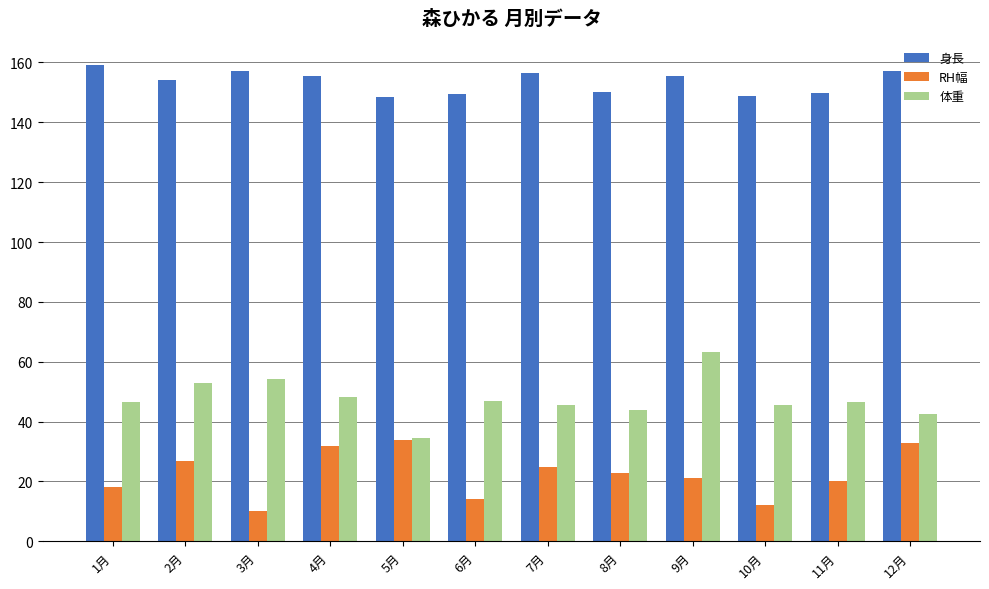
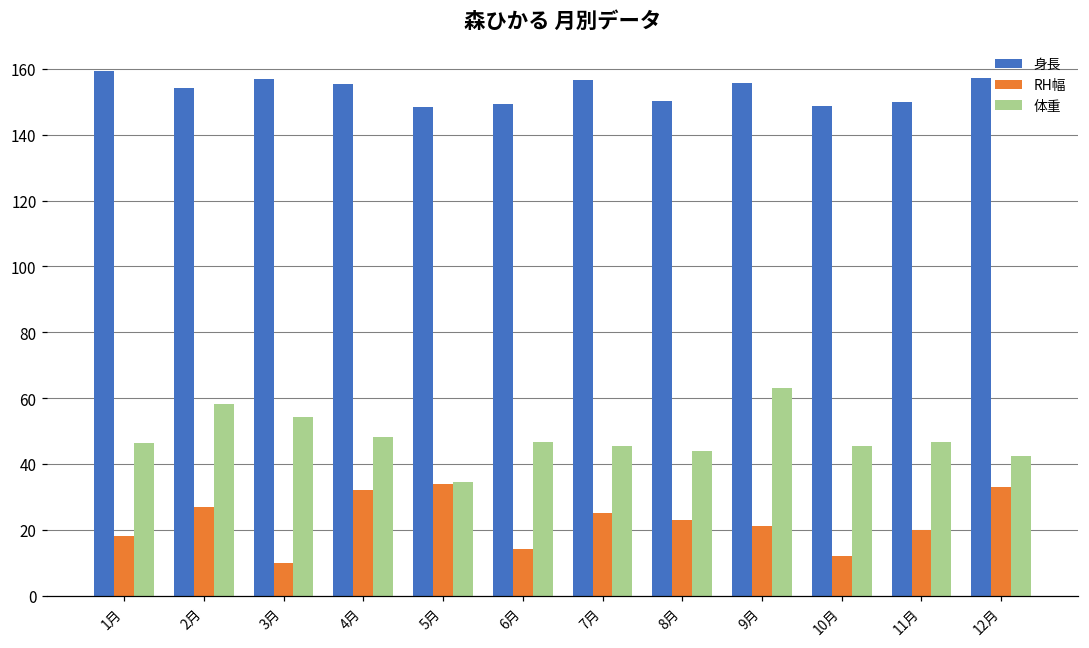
体重, 2月: 53 -> 58
